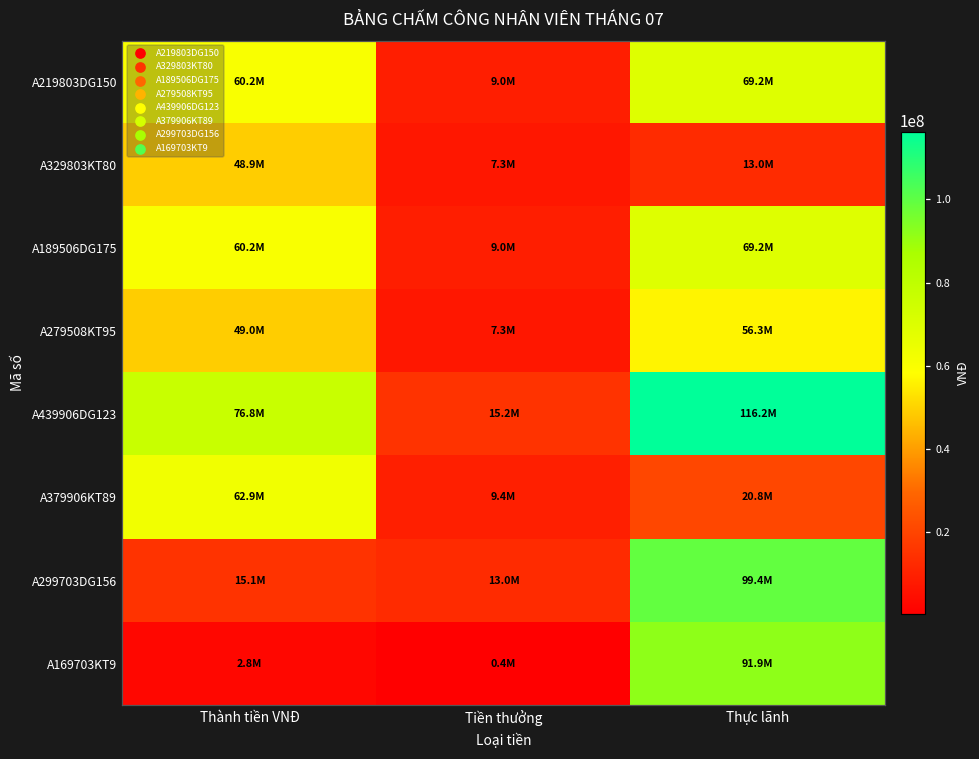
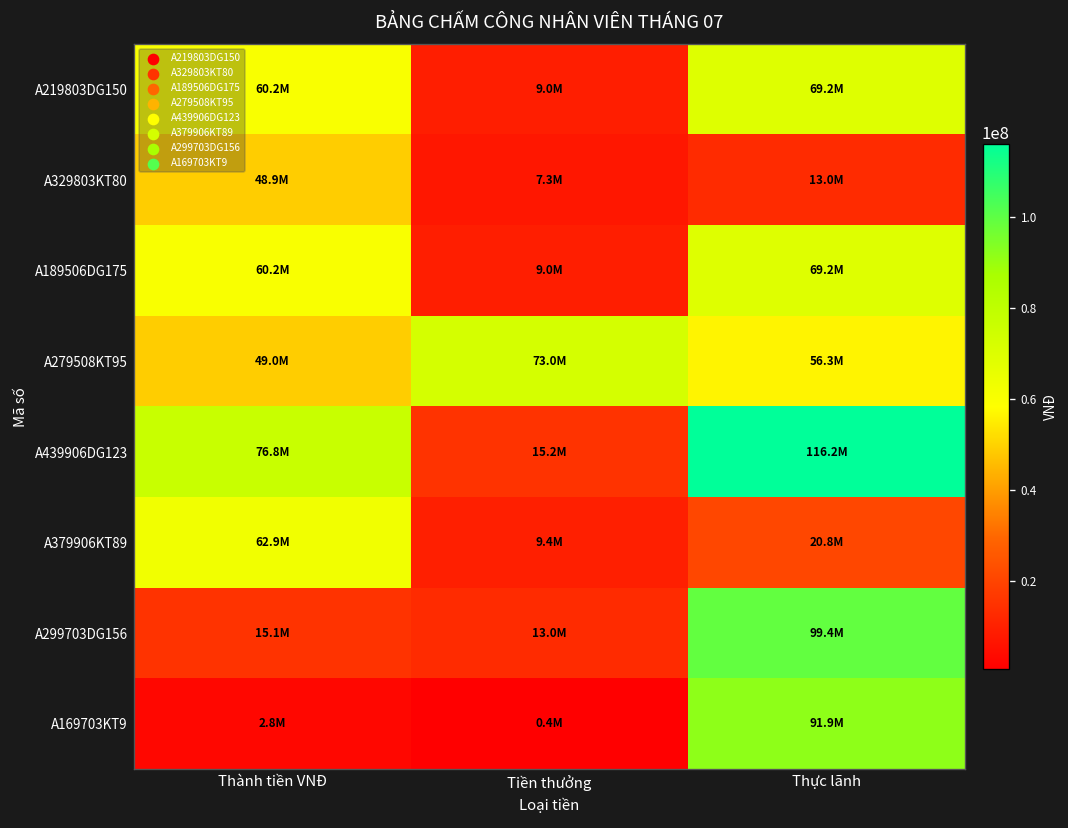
A279508KT95, Tiền thưởng: 7.3M -> 73.0M
